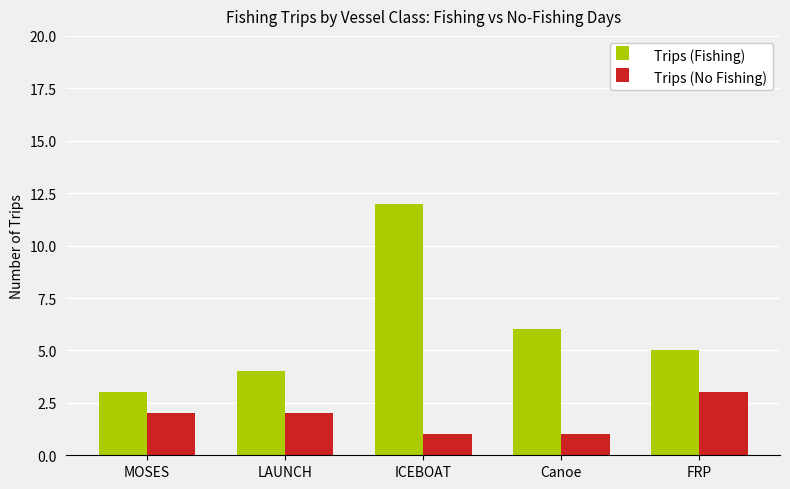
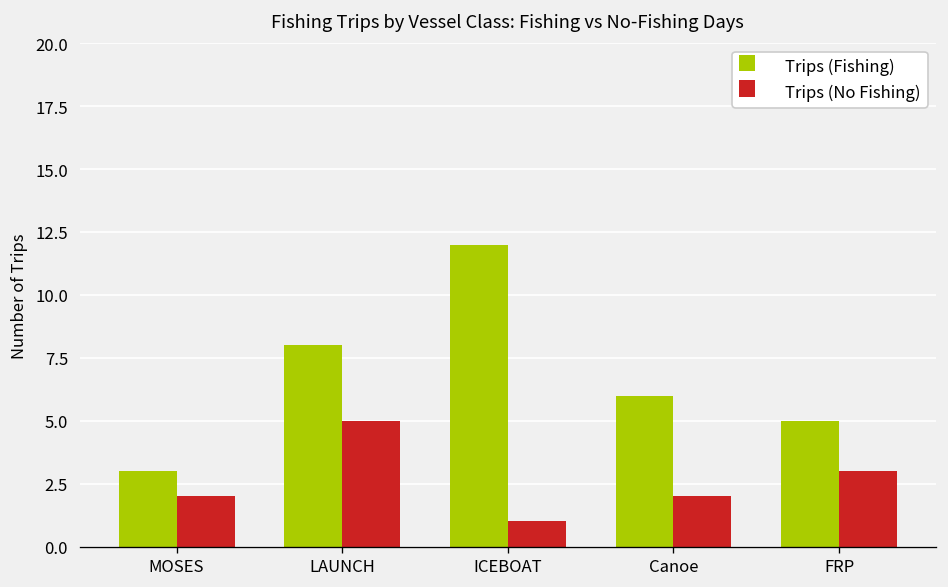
Trips (Fishing), LAUNCH: 4 -> 8
Trips (No Fishing), LAUNCH: 2 -> 5
Trips (No Fishing), Canoe: 1 -> 2
